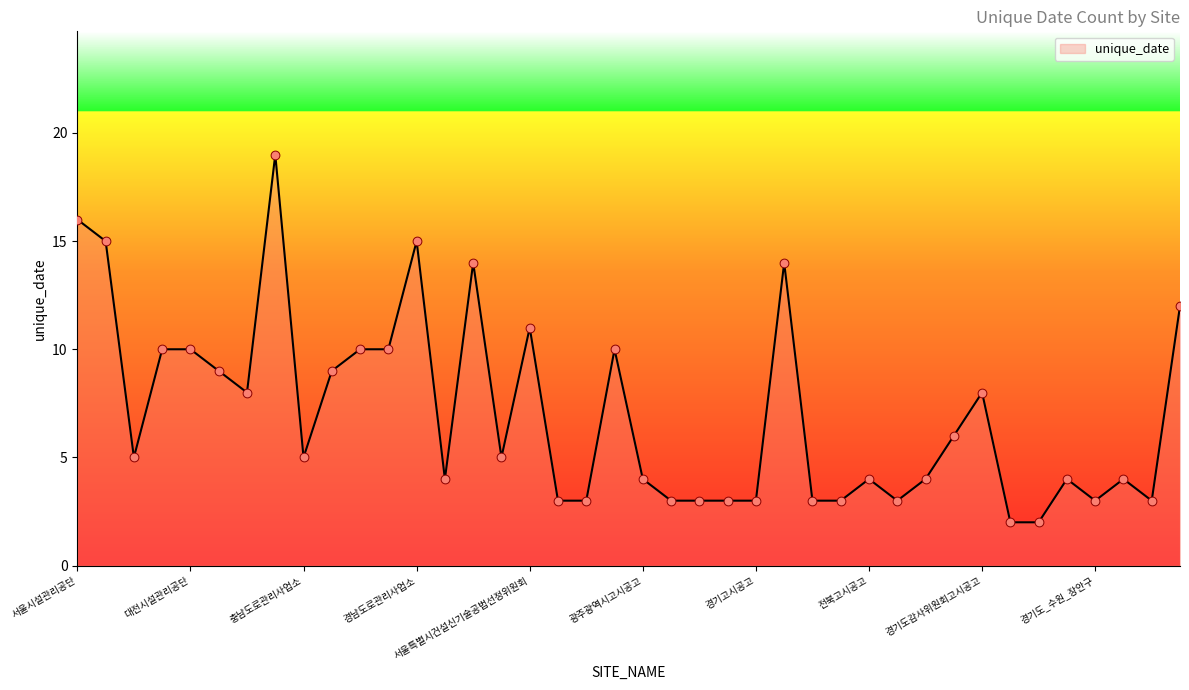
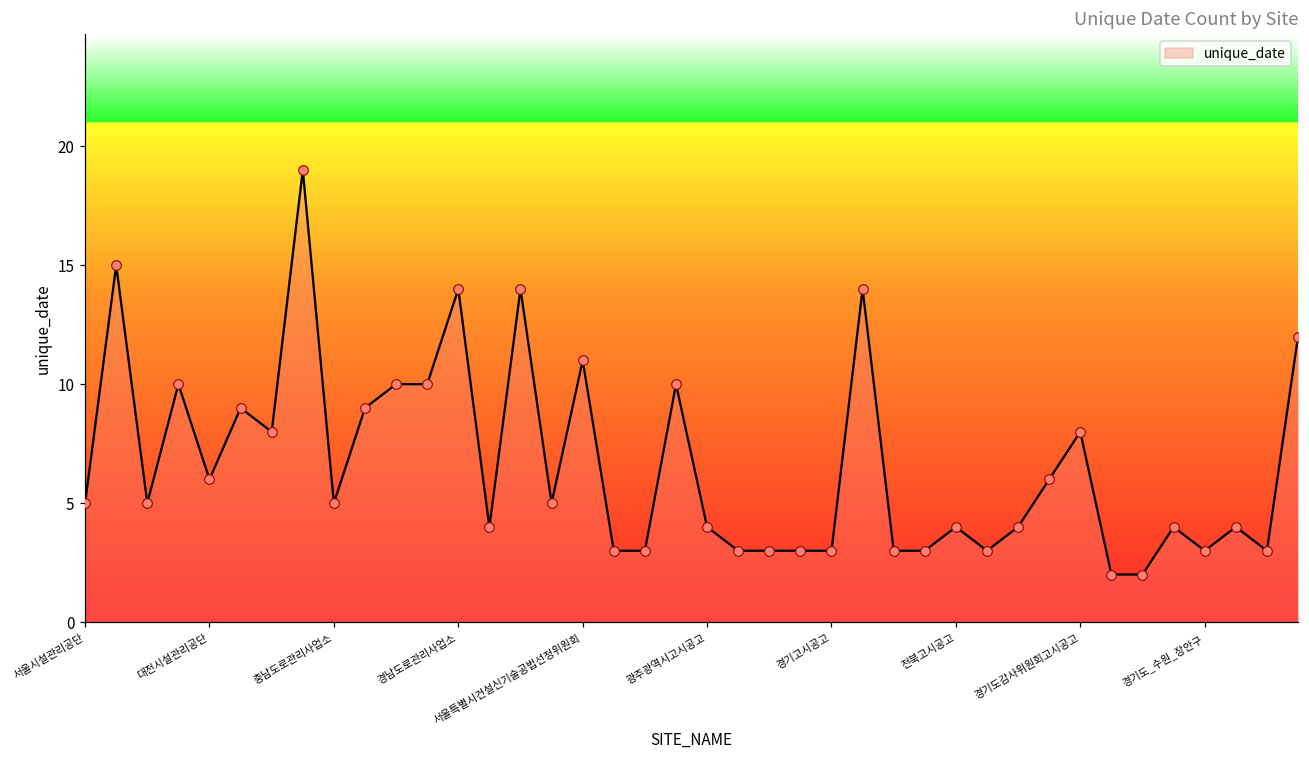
서울시설관리공단: 16 -> 5
대전시설관리공단: 10 -> 6
경남도로관리사업소: 15 -> 14
